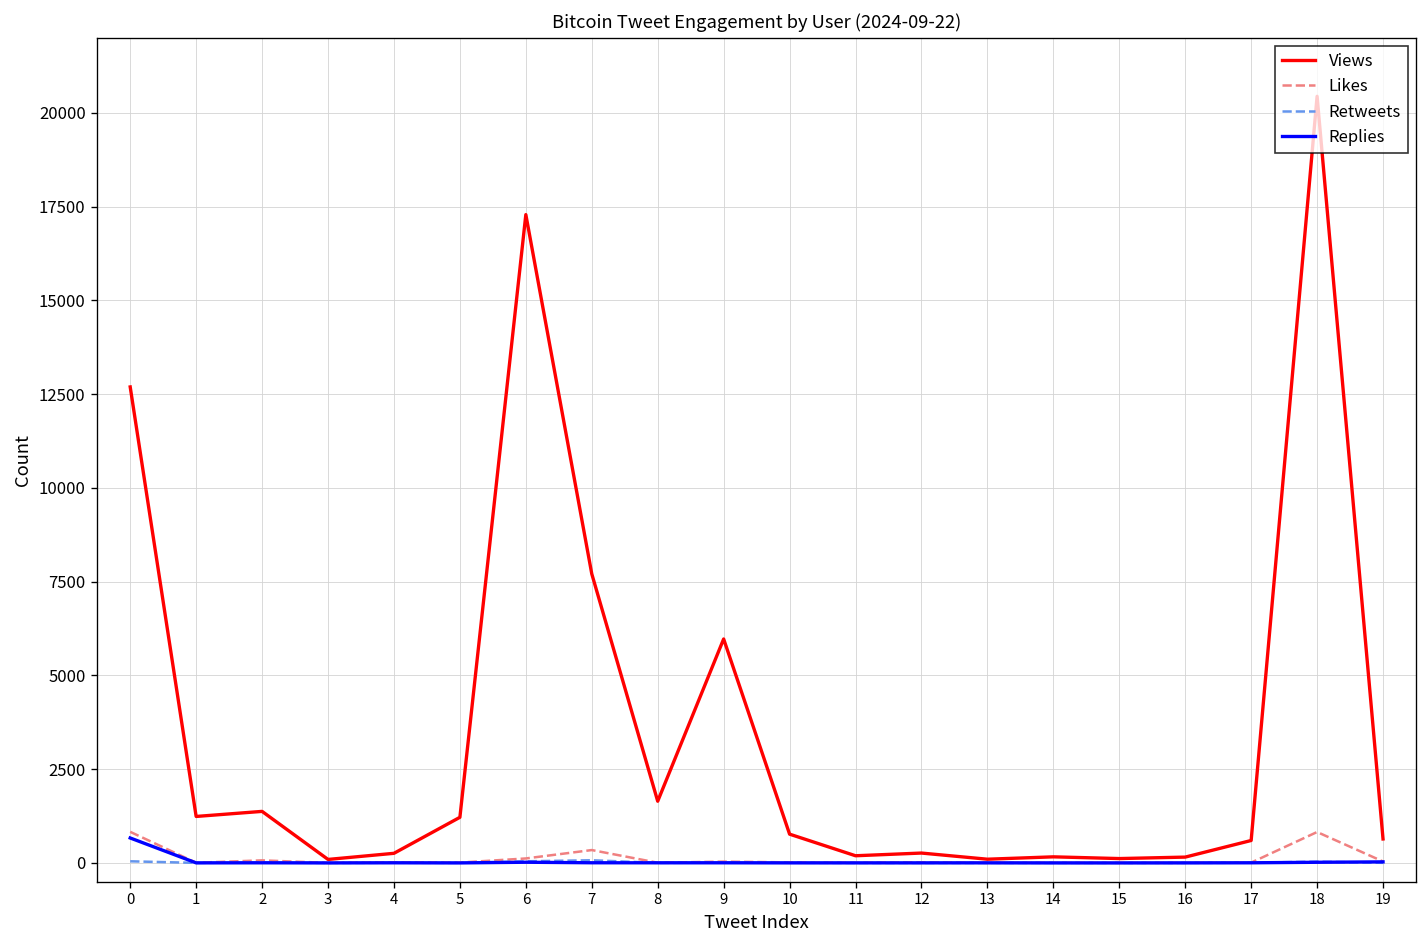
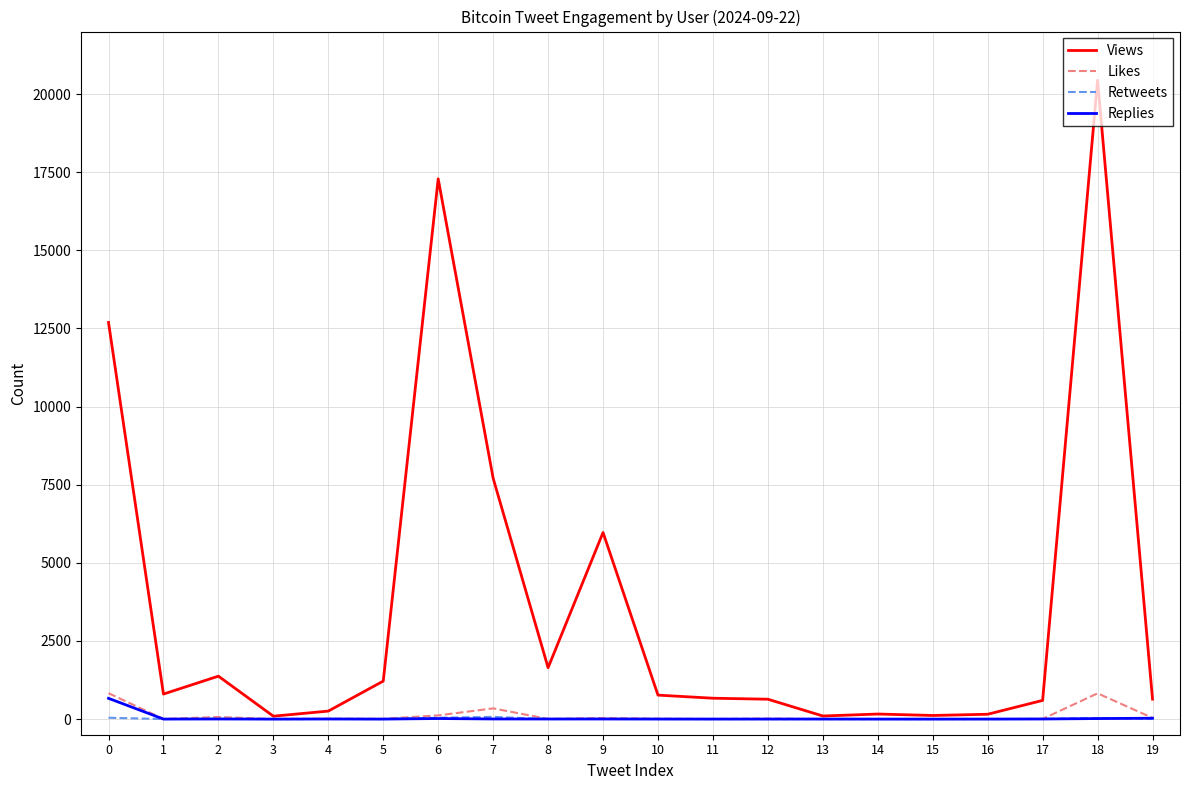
Views, 1: 1200 -> 800
Views, 11: 200 -> 700
Views, 12: 300 -> 600
